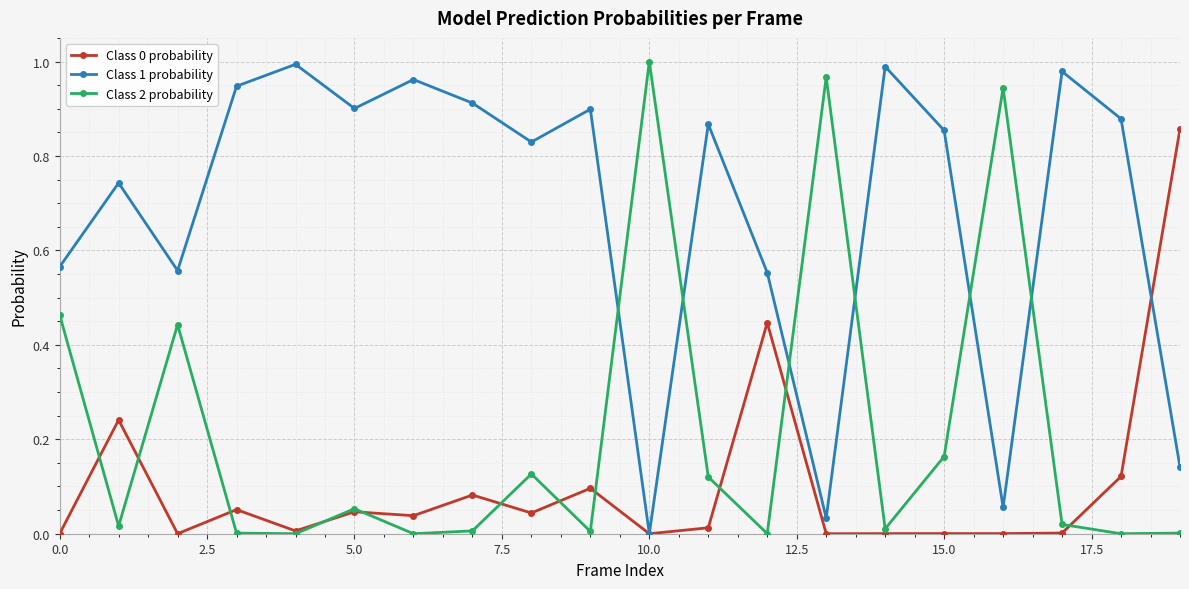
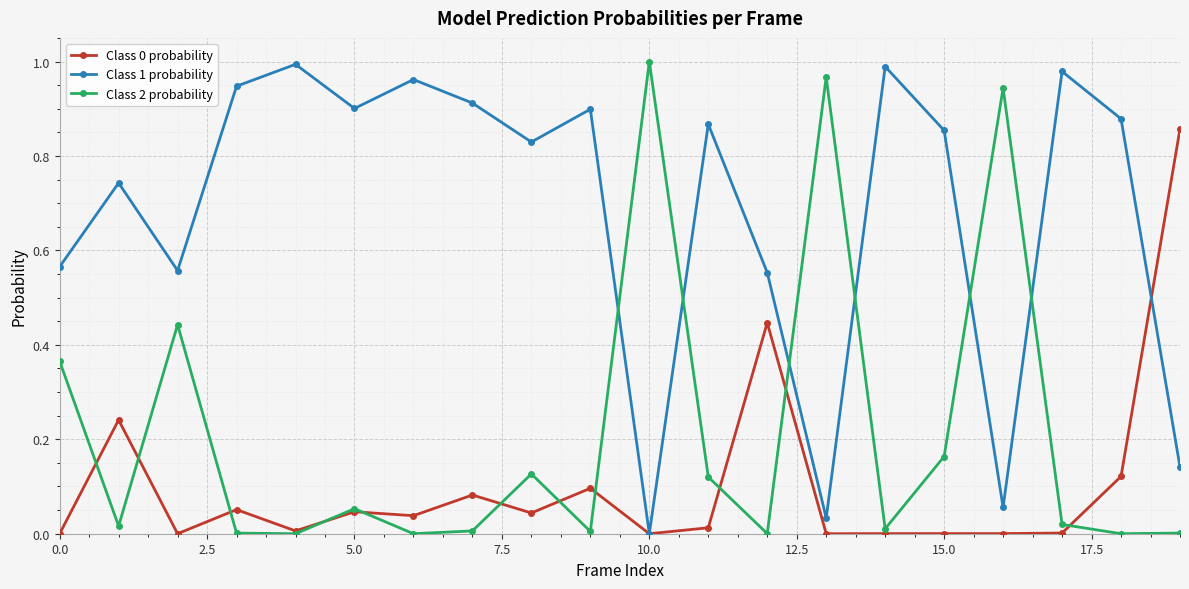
Class 2 probability, 0.0: 0.46 -> 0.37
